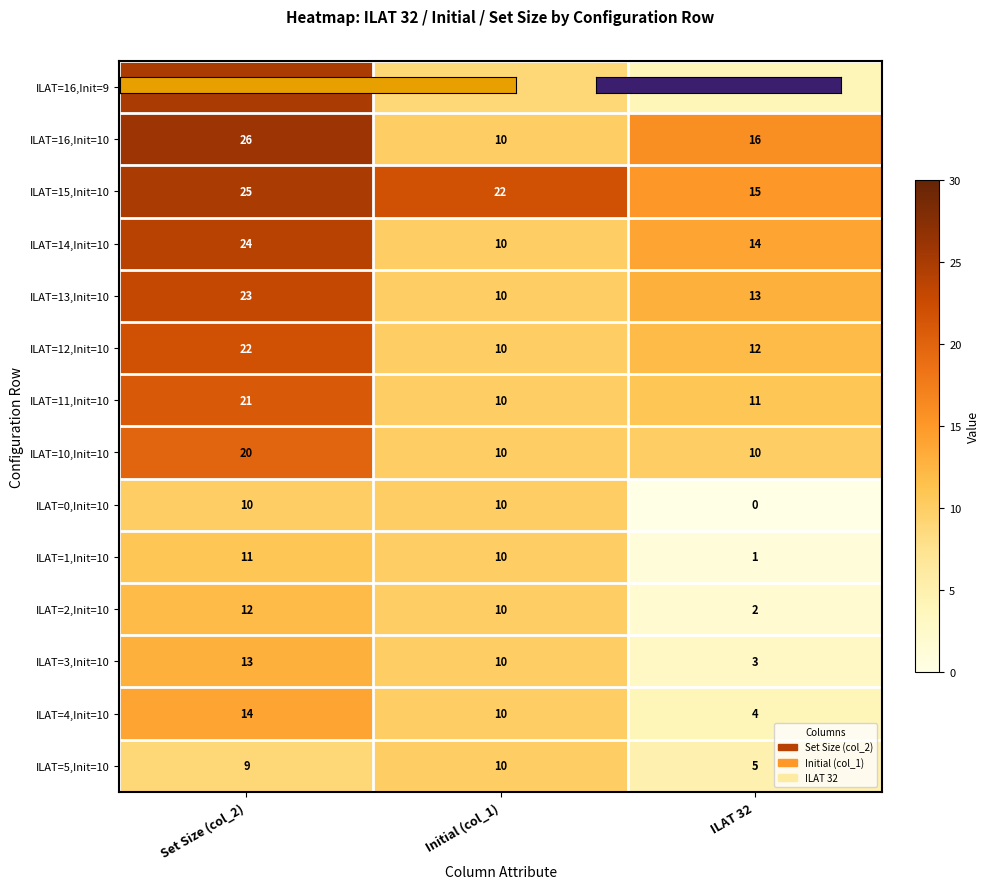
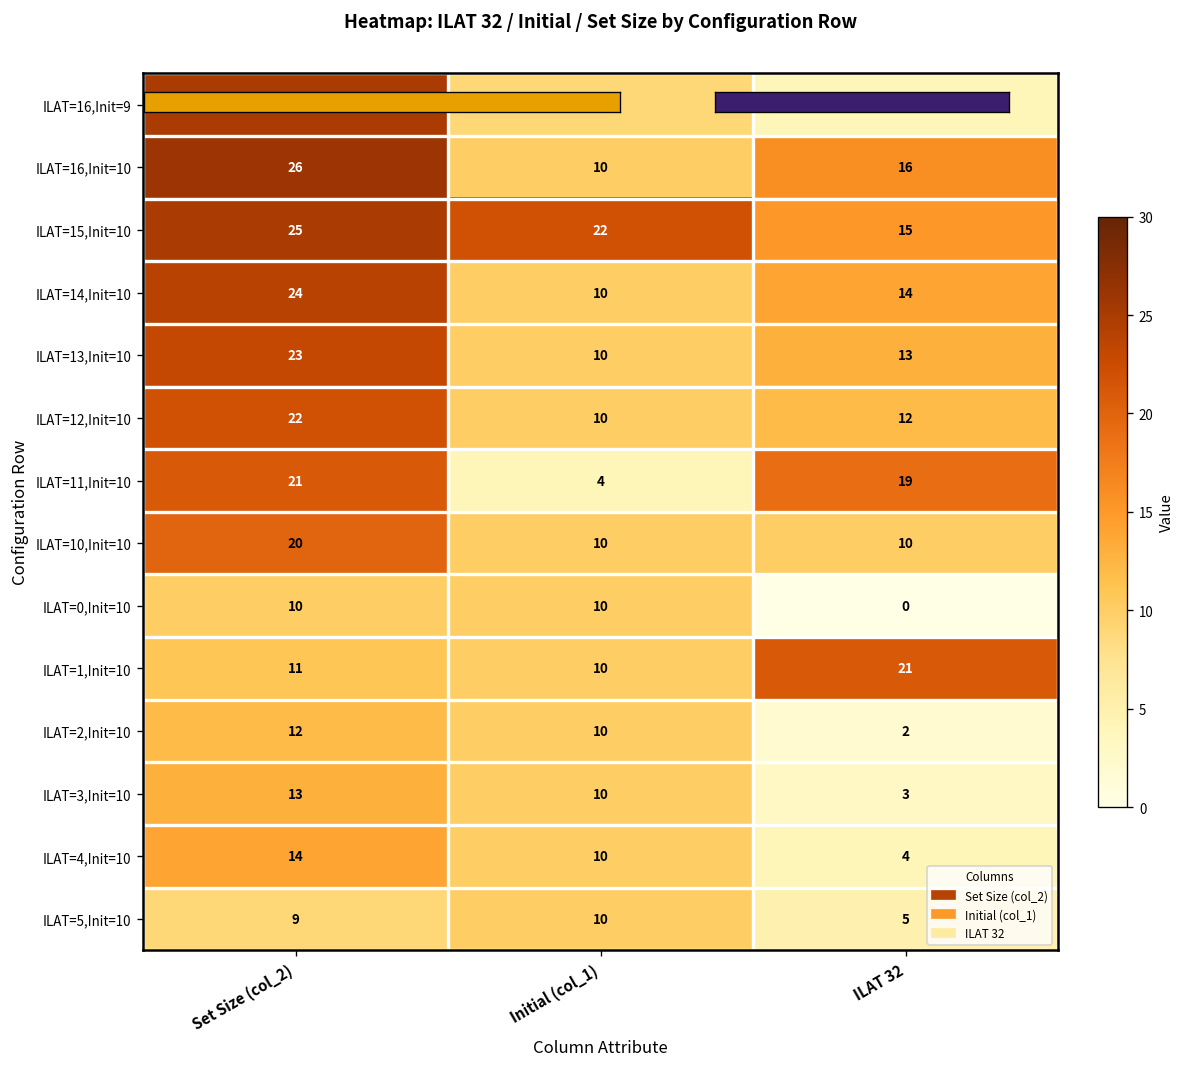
ILAT=11,Init=10, Initial (col_1): 10 -> 4
ILAT=11,Init=10, ILAT 32: 11 -> 19
ILAT=1,Init=10, ILAT 32: 1 -> 21
